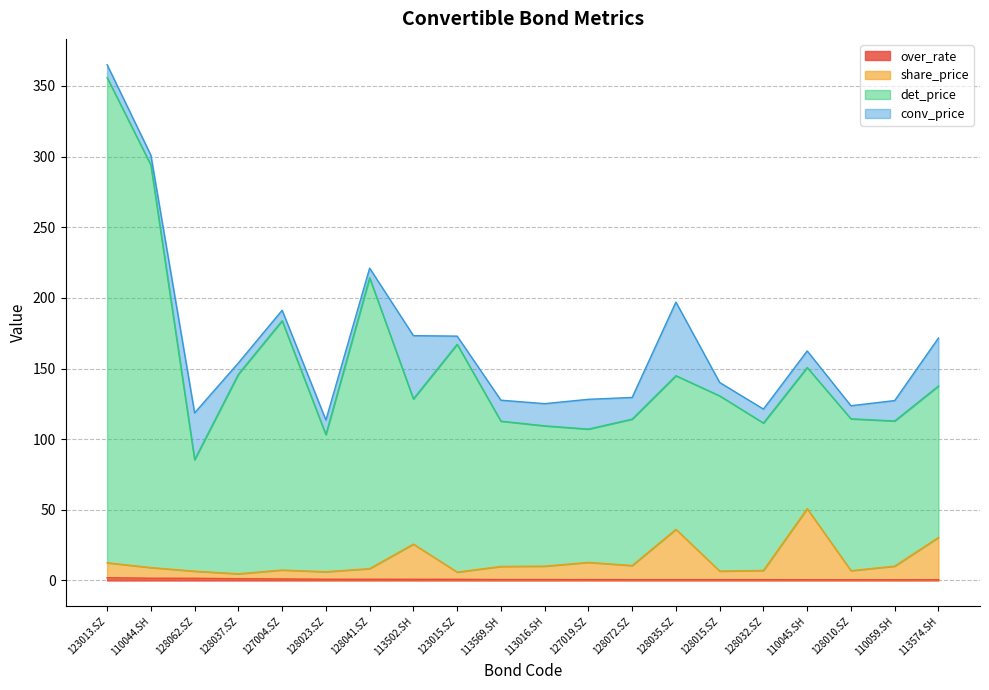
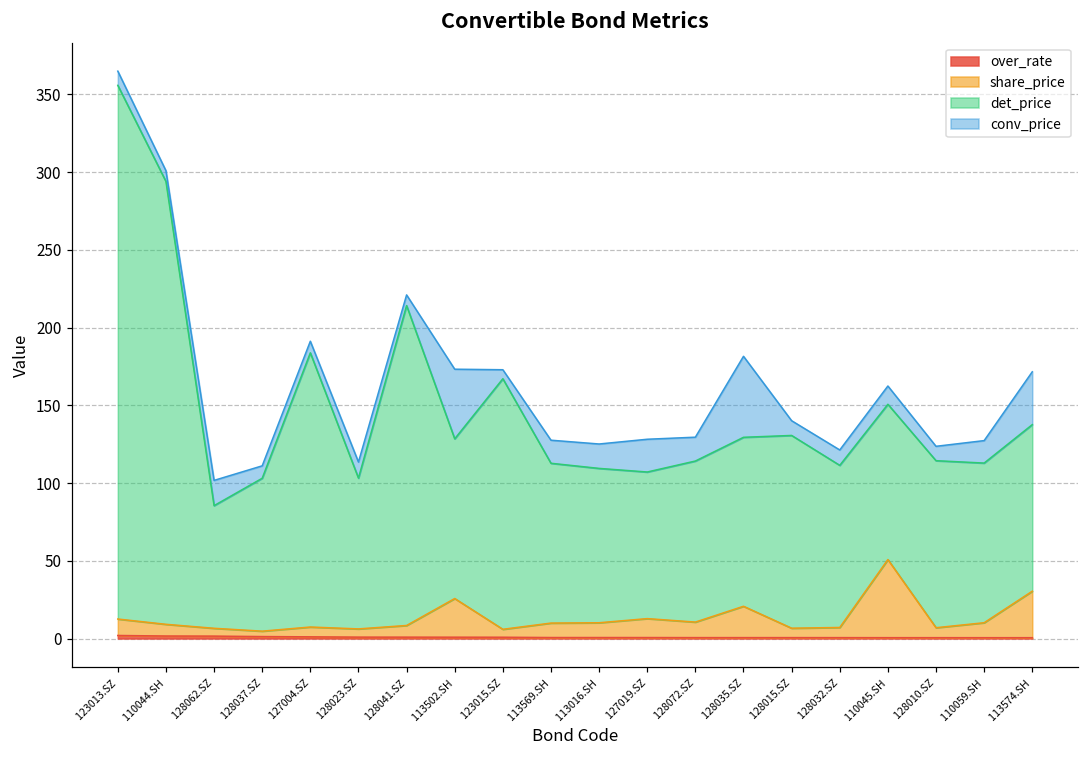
conv_price, 128062.SZ: 33 -> 16
det_price, 128037.SZ: 141 -> 98
share_price, 128035.SZ: 36 -> 20
